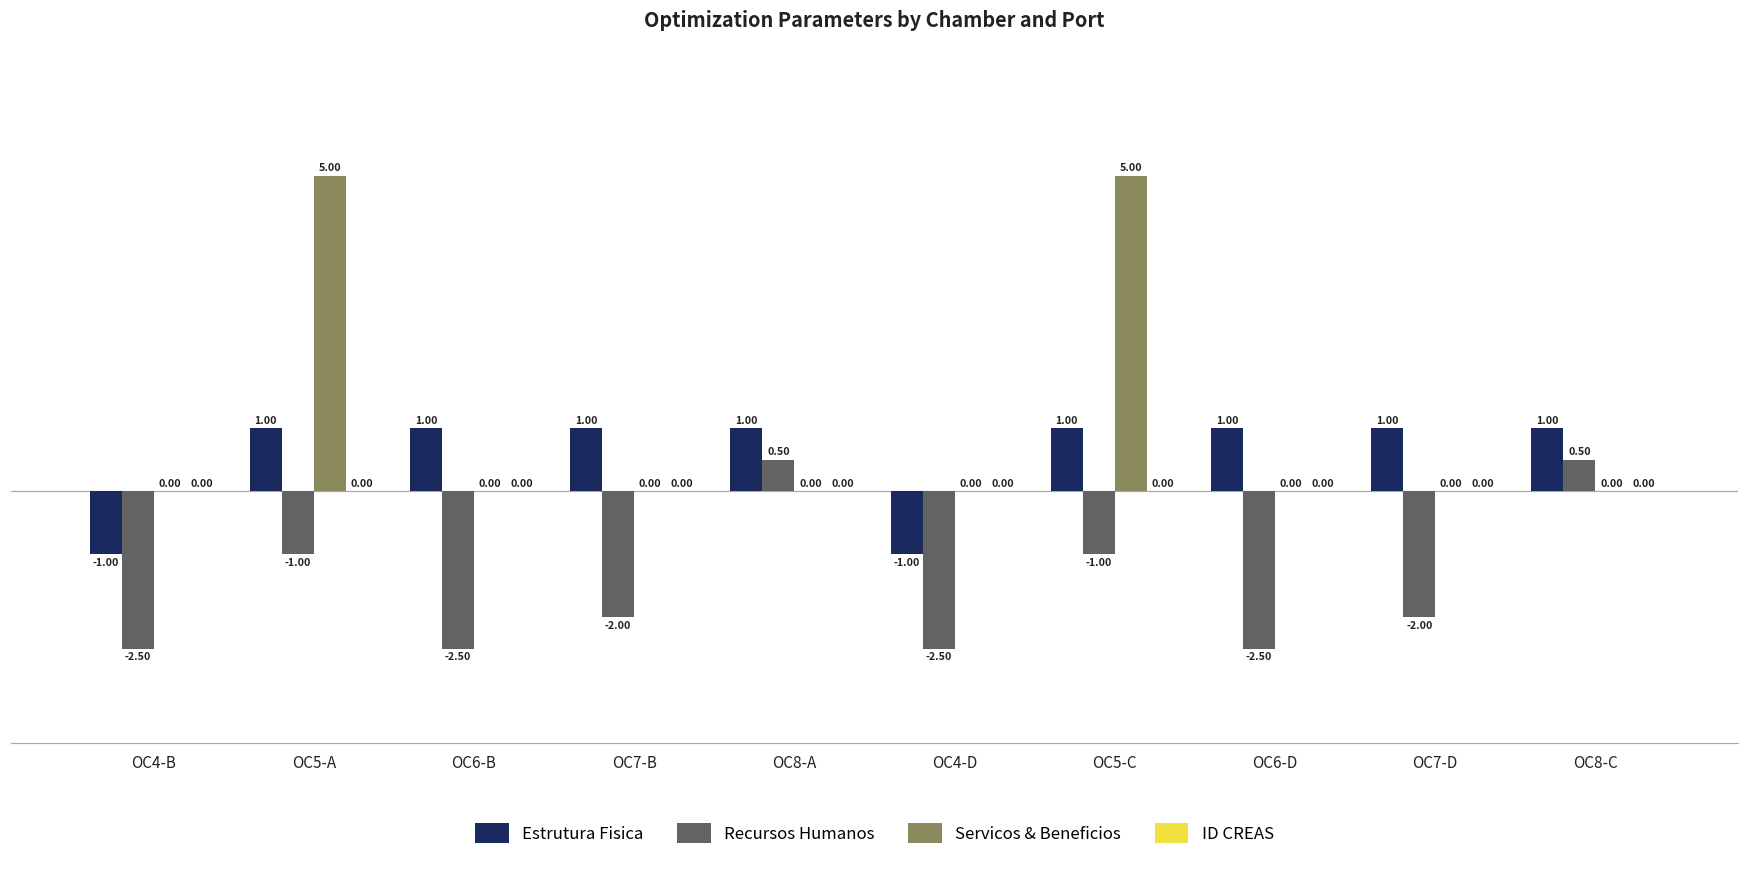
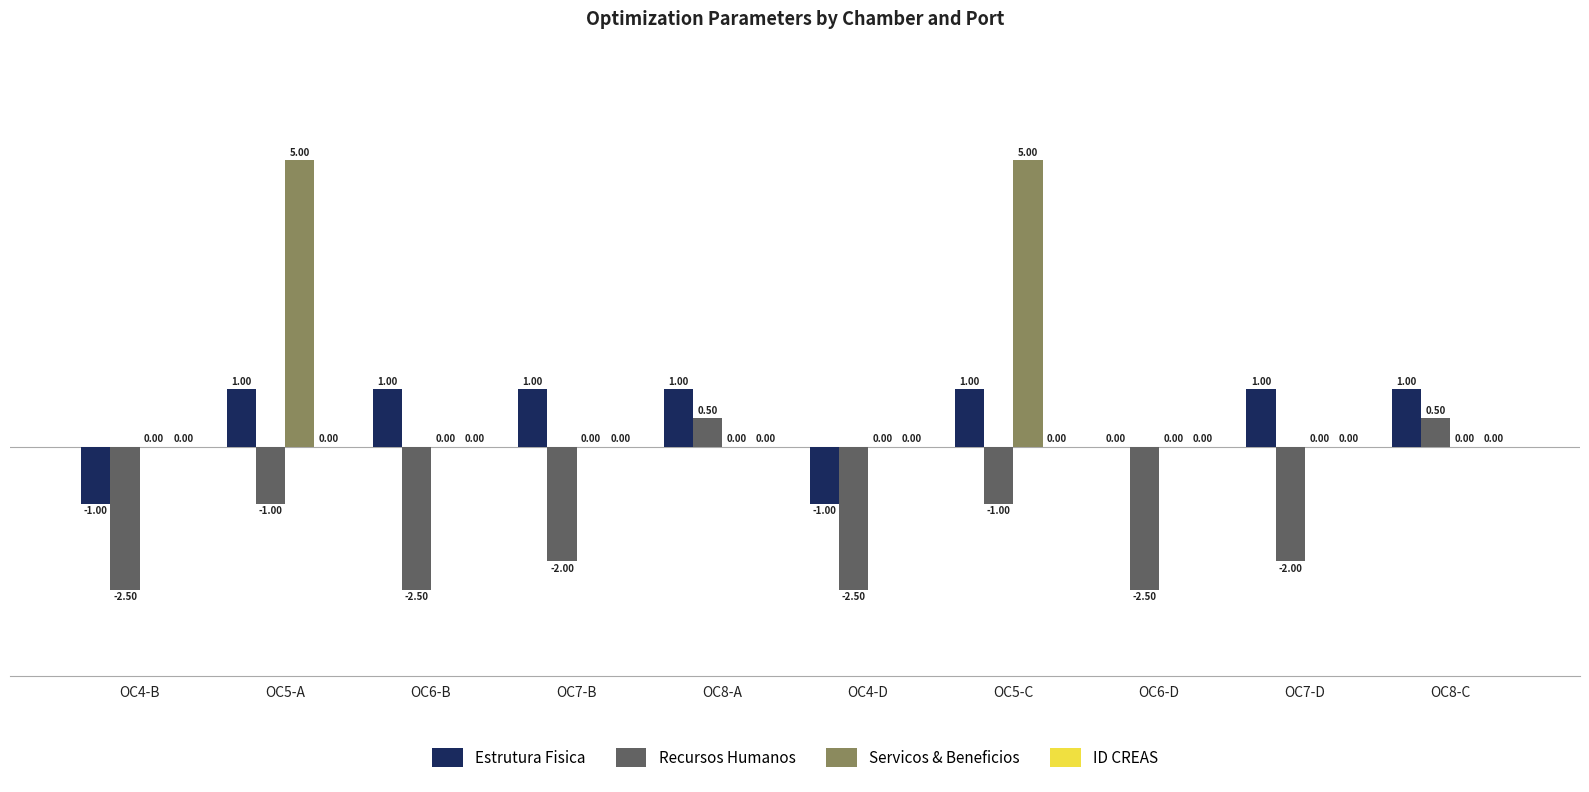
Estrutura Fisica, OC6-D: 1.00 -> 0.00
